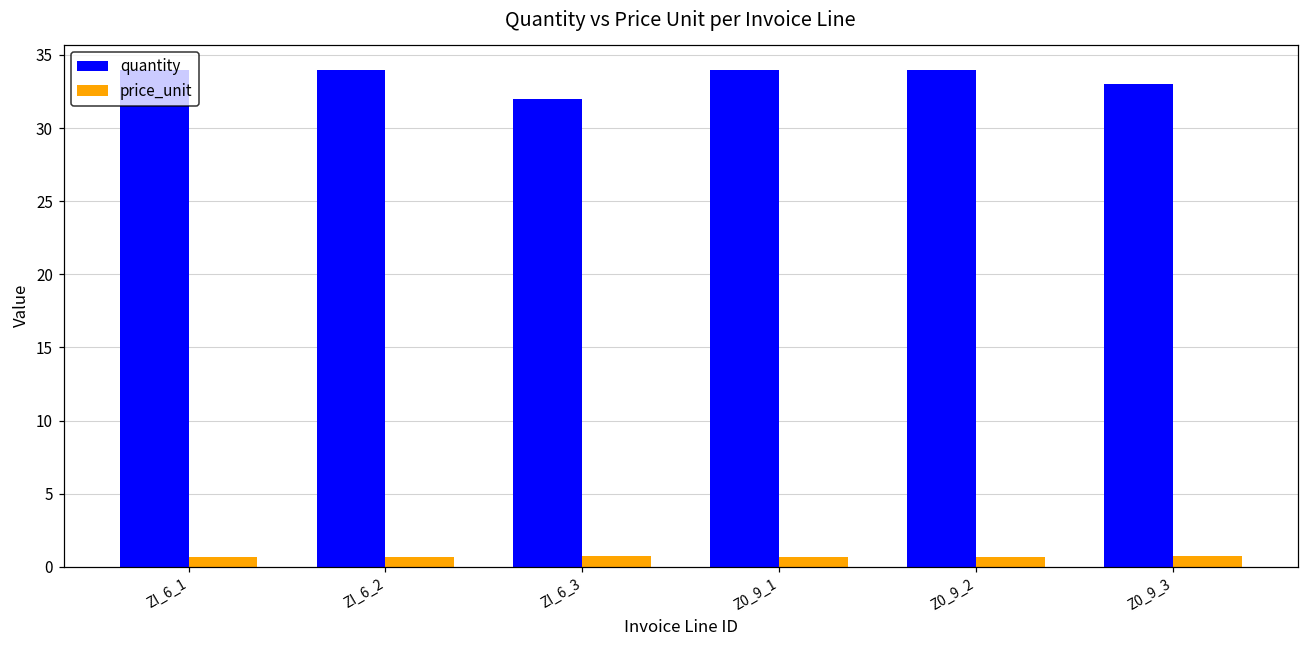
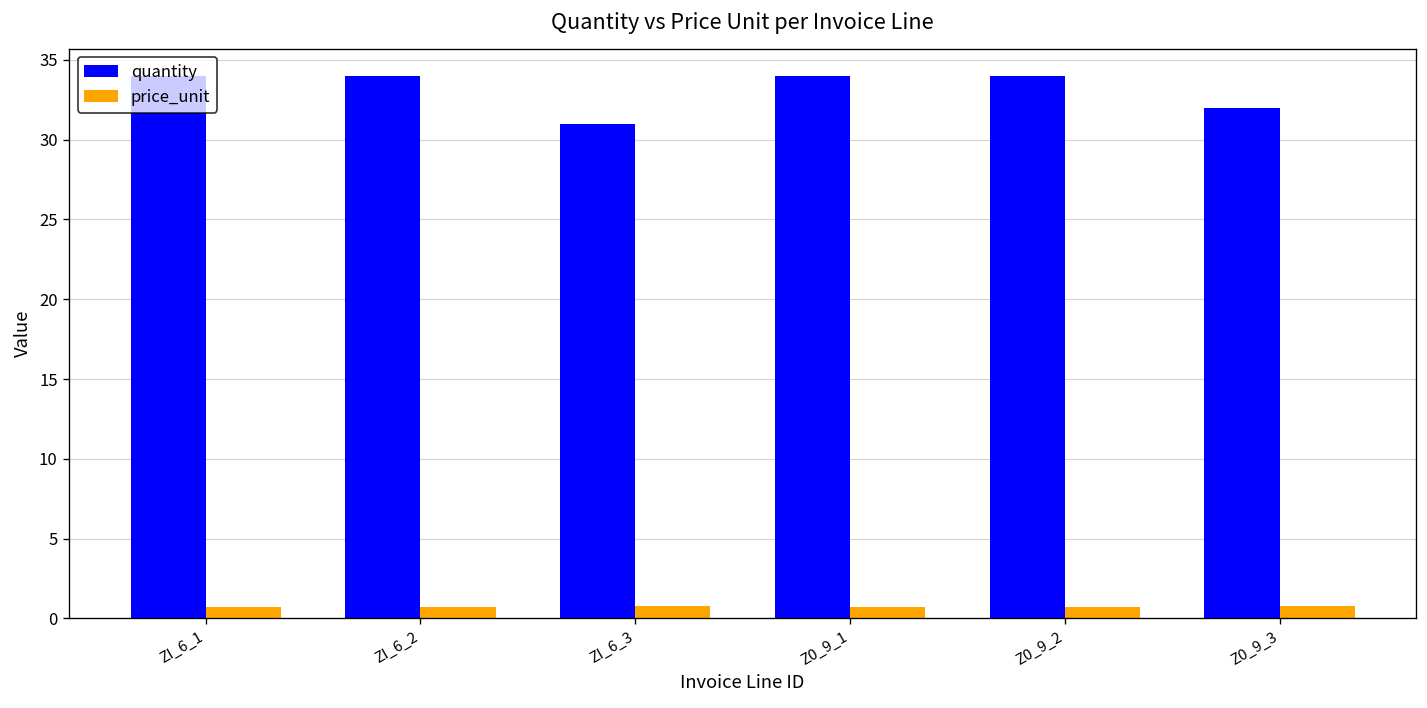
quantity, ZI_6_3: 32 -> 31
quantity, Z0_9_3: 33 -> 32
